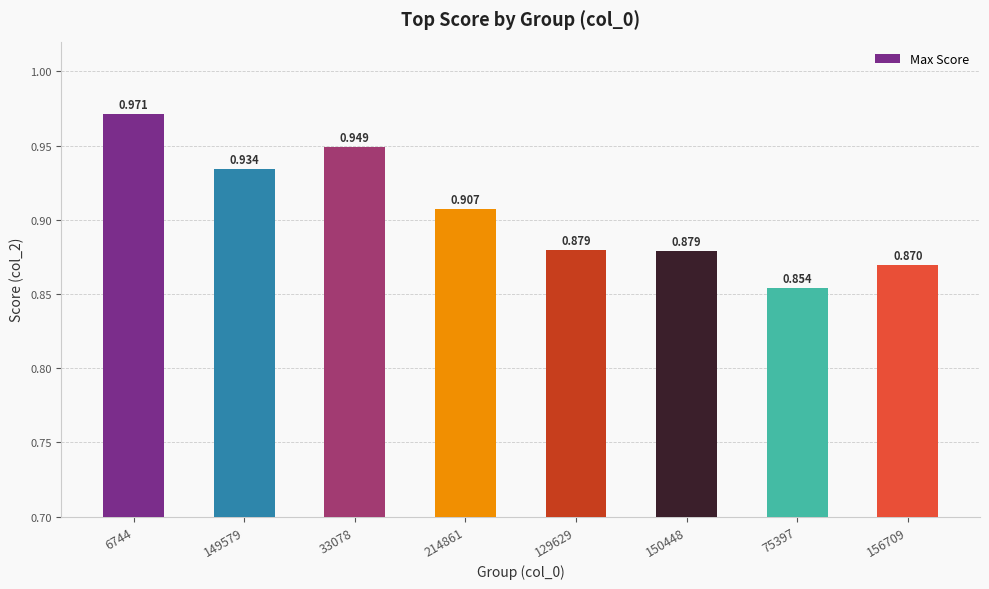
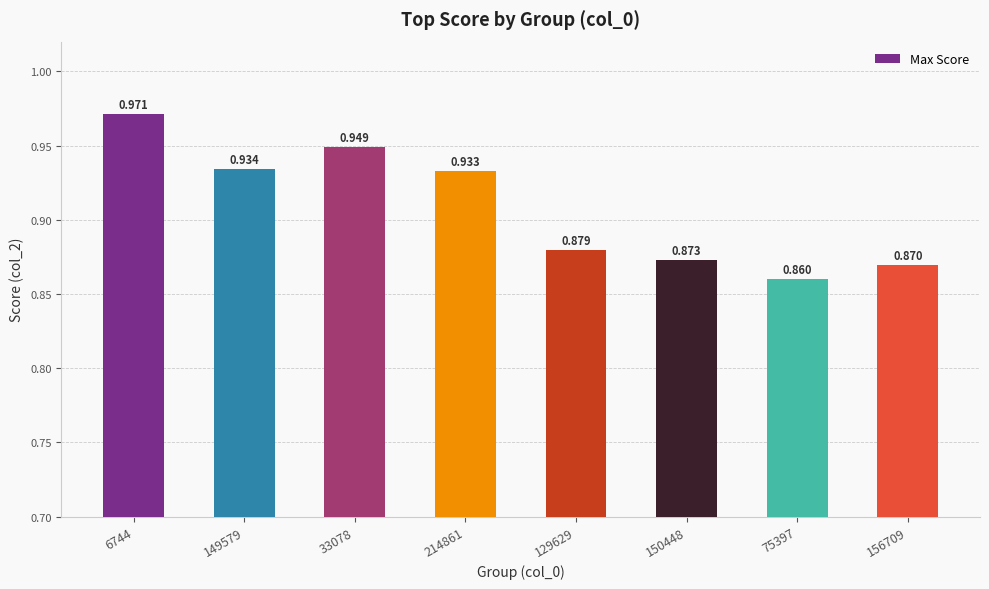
214861: 0.907 -> 0.933
150448: 0.879 -> 0.873
75397: 0.854 -> 0.860
